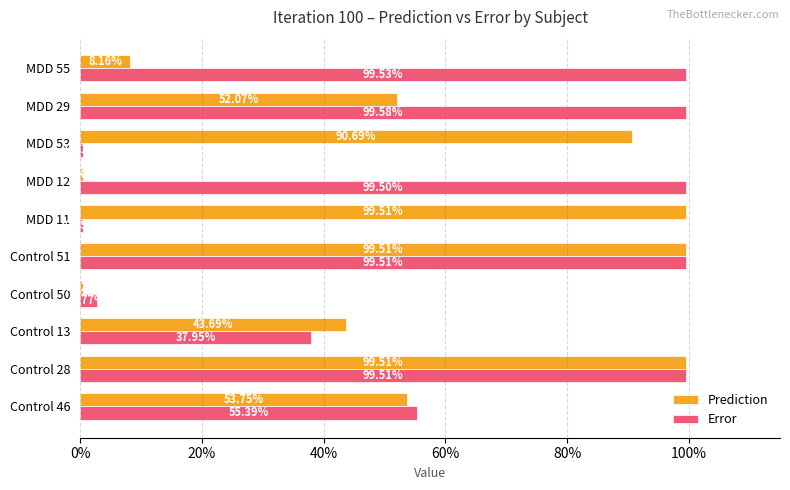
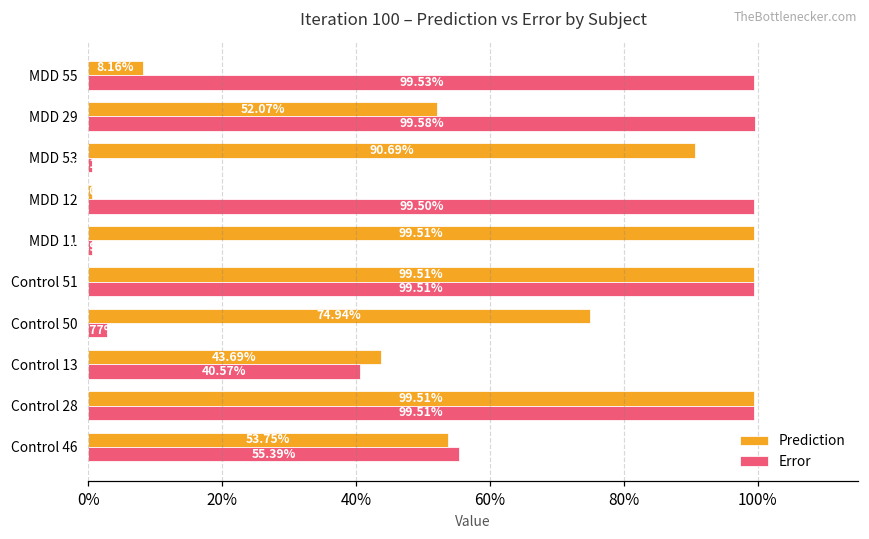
Prediction, Control 50: 0% -> 75%
Error, Control 13: 37.95% -> 40.57%
